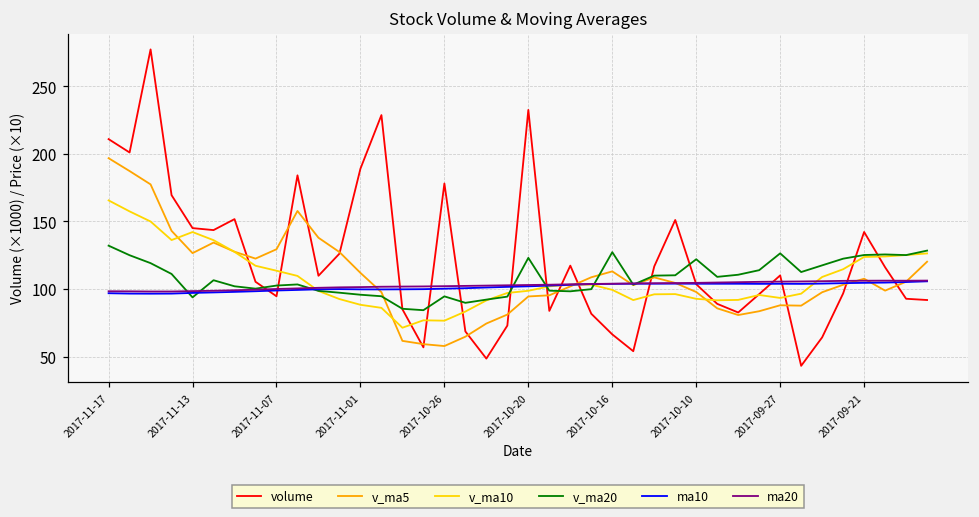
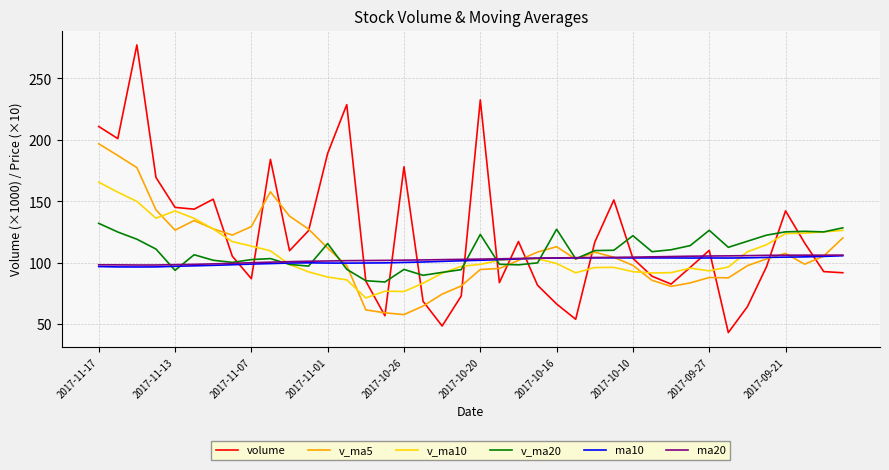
volume, 2017-11-07: 95 -> 87
v_ma20, 2017-11-01: 96 -> 116
